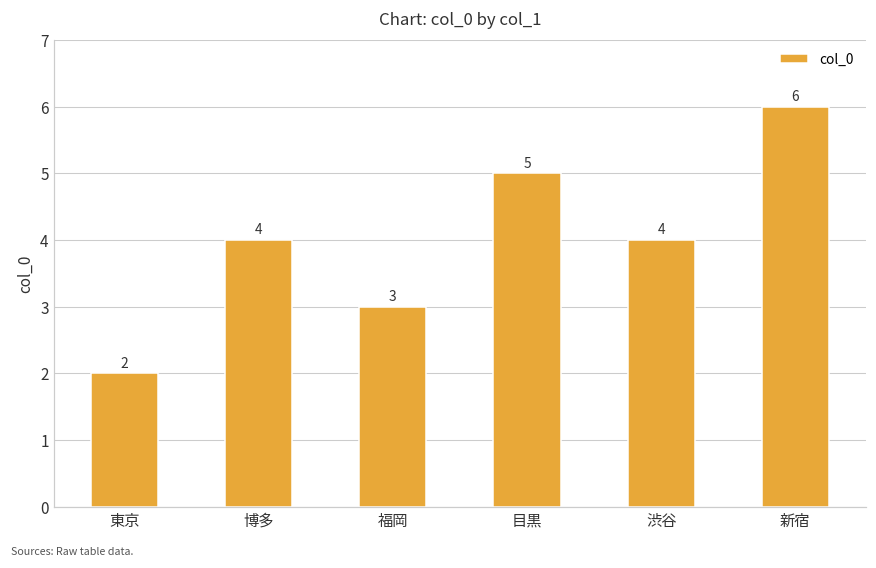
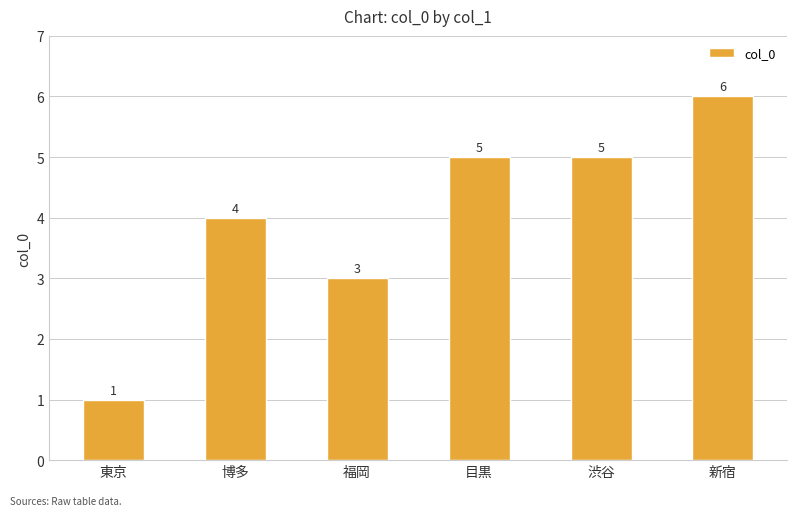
東京: 2 -> 1
渋谷: 4 -> 5
